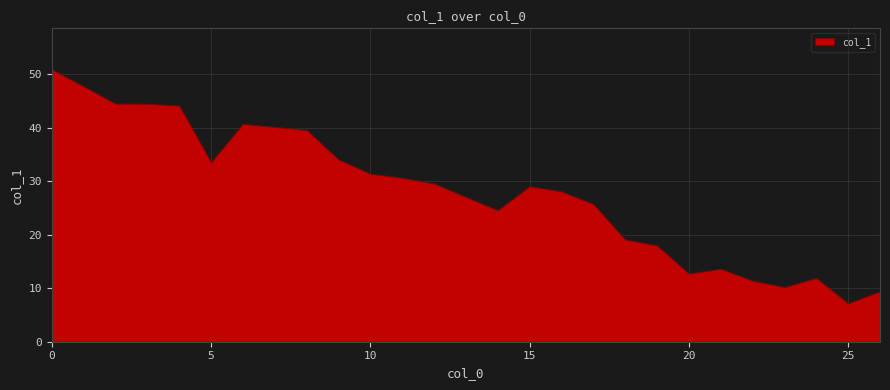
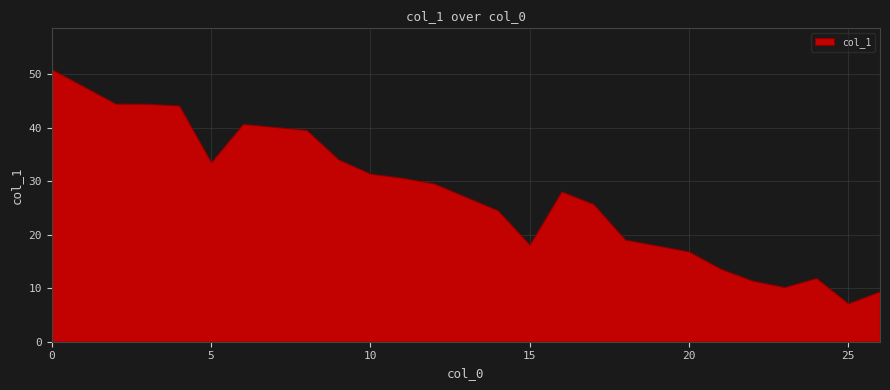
15: 29 -> 18
20: 13 -> 17
